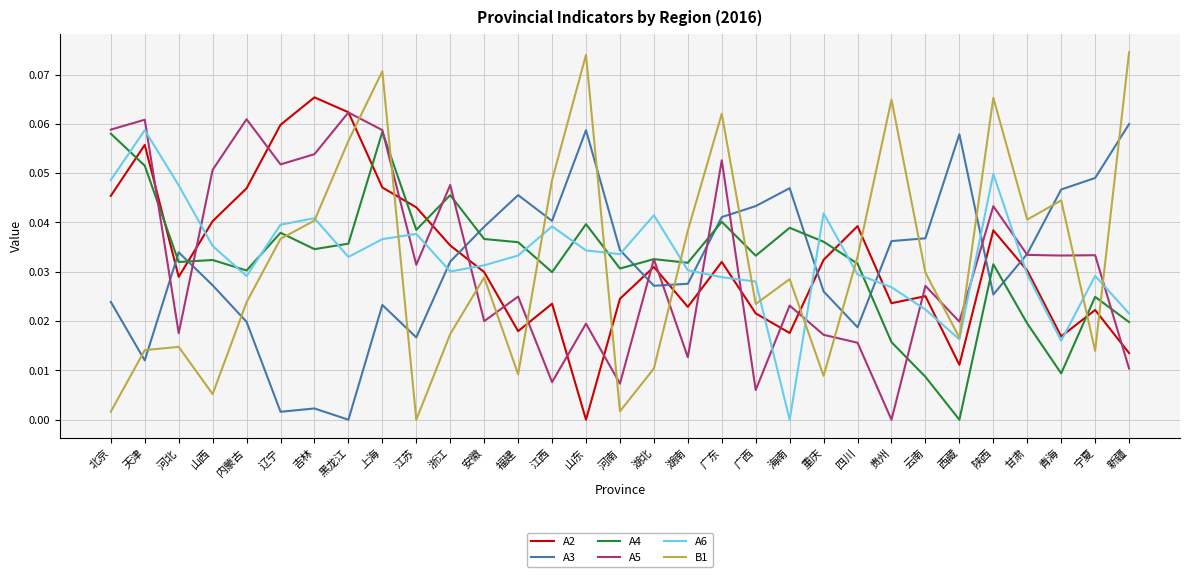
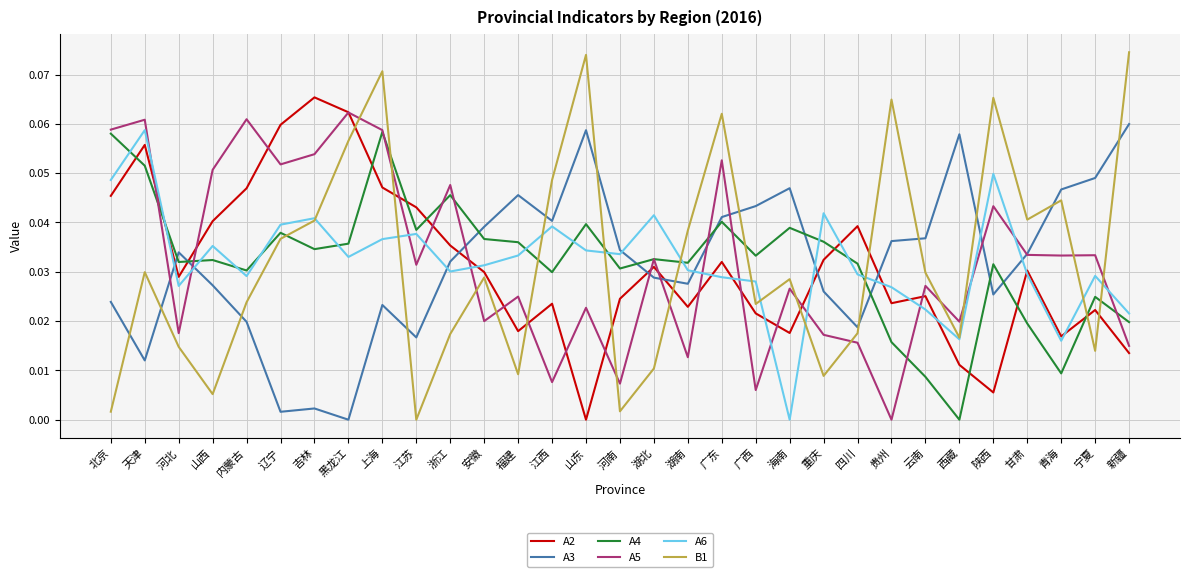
B1, 天津: 0.014 -> 0.030
A6, 河北: 0.048 -> 0.027
A5, 山东: 0.019 -> 0.023
A3, 湖北: 0.027 -> 0.029
A5, 海南: 0.023 -> 0.027
B1, 四川: 0.033 -> 0.018
A2, 陕西: 0.038 -> 0.006
A5, 新疆: 0.010 -> 0.015
